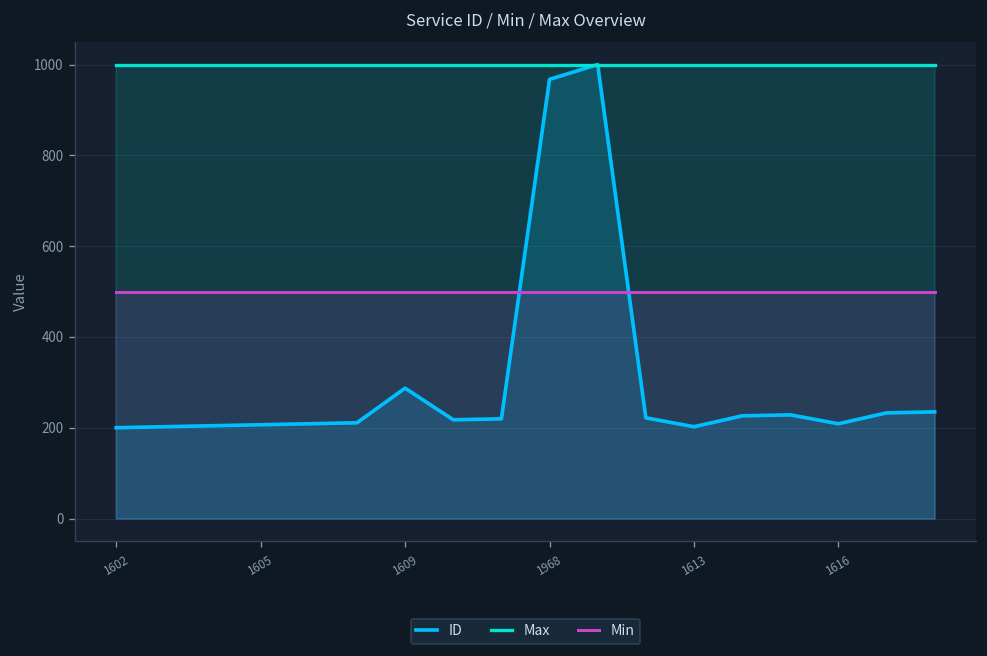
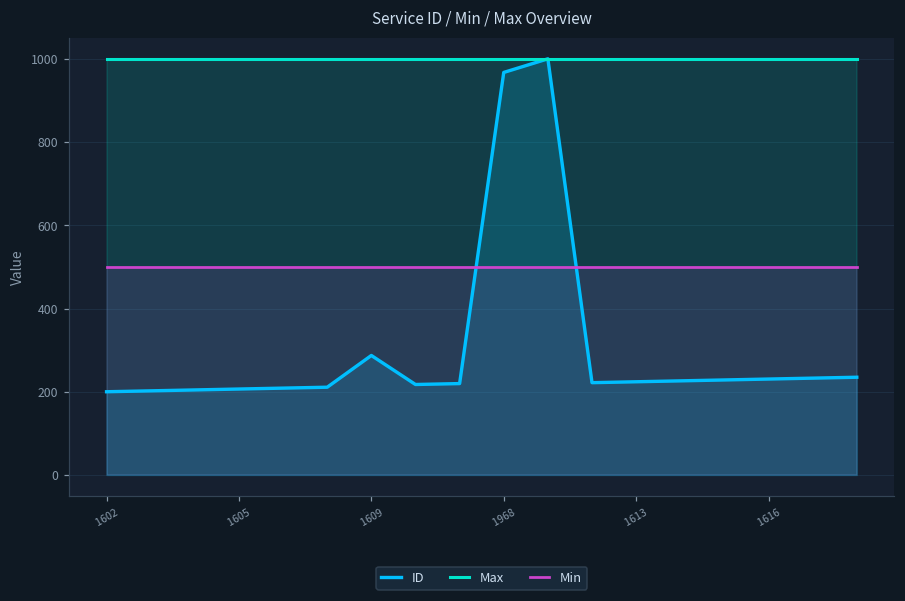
ID, 1613: 200 -> 220
ID, 1616: 210 -> 230
